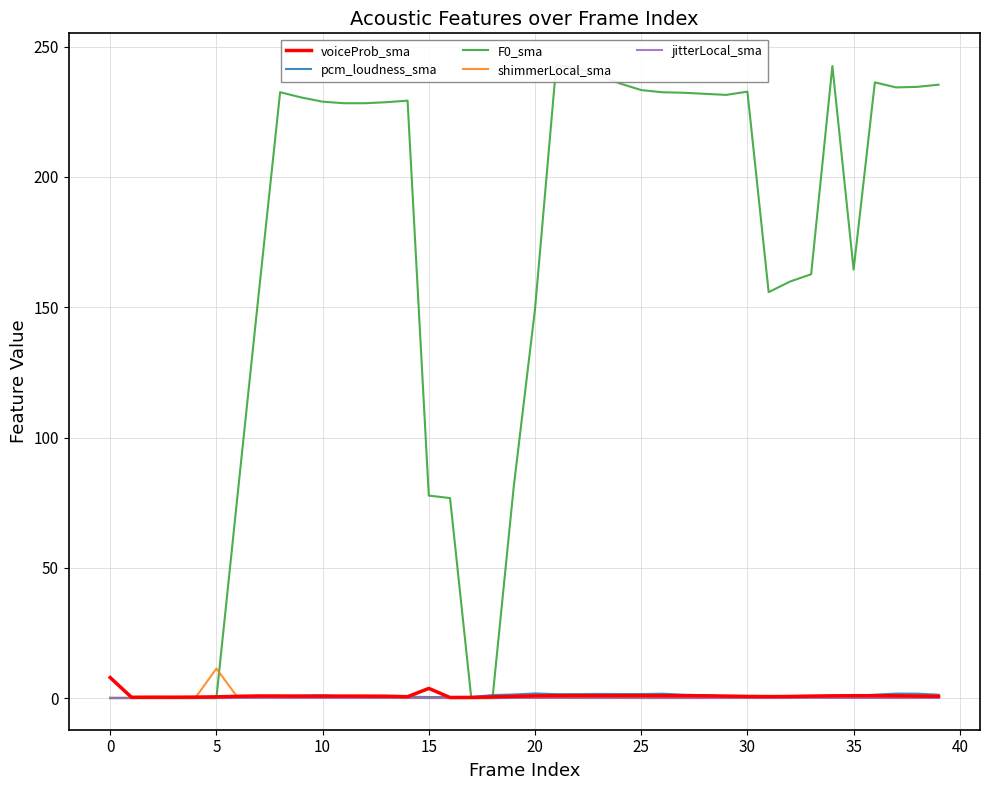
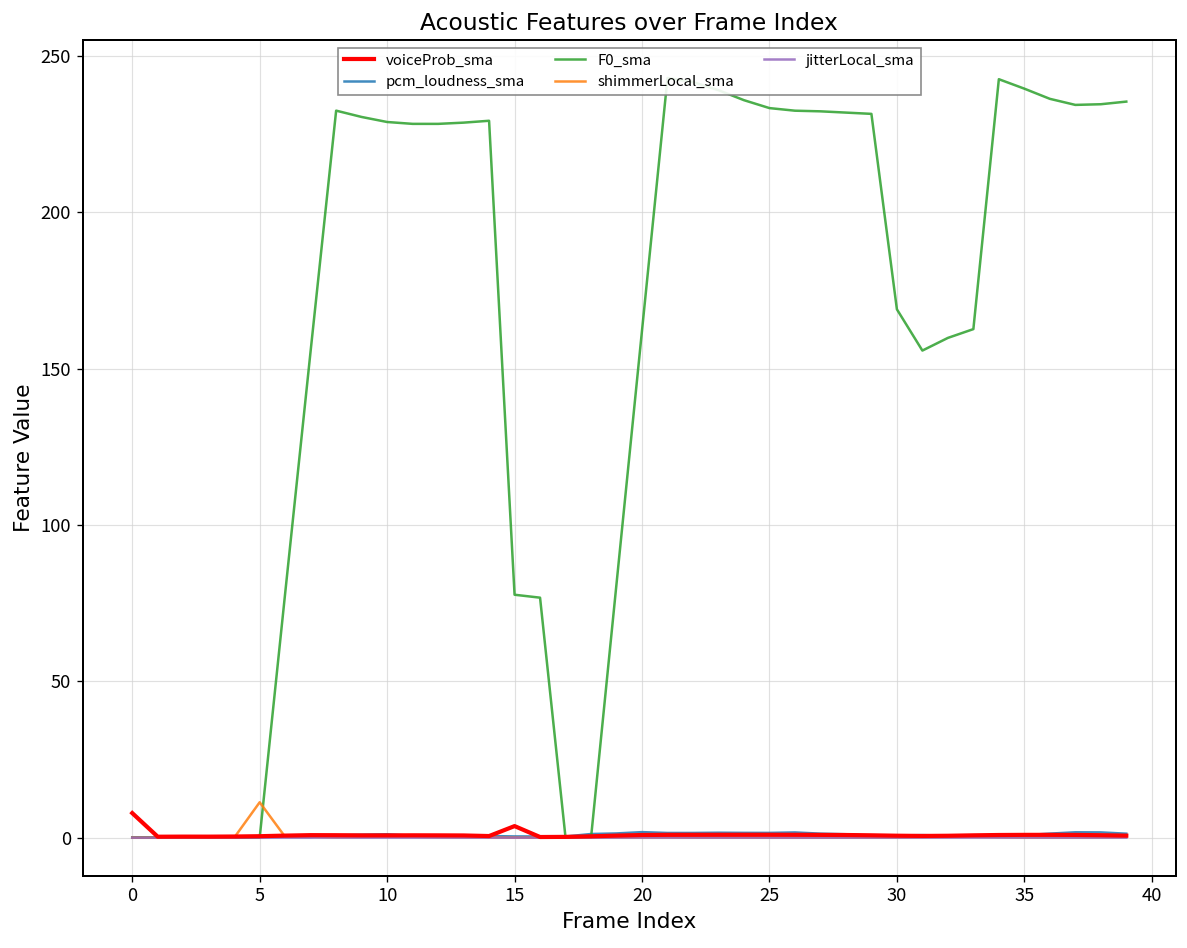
F0_sma, 20: 149 -> 162
F0_sma, 30: 233 -> 169
F0_sma, 35: 164 -> 240
